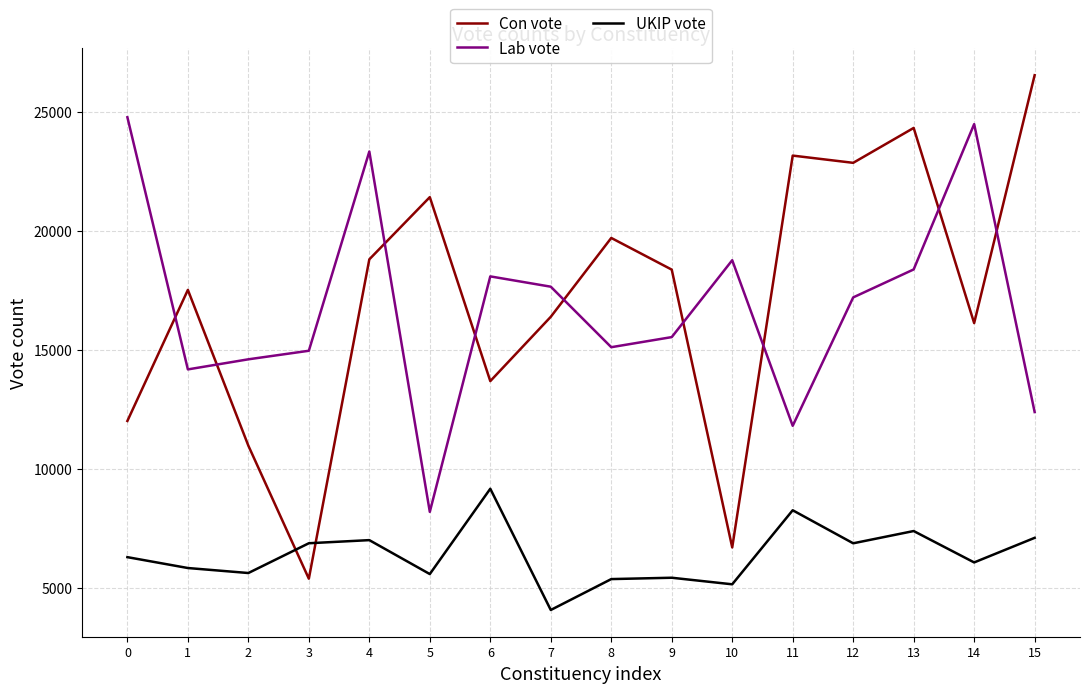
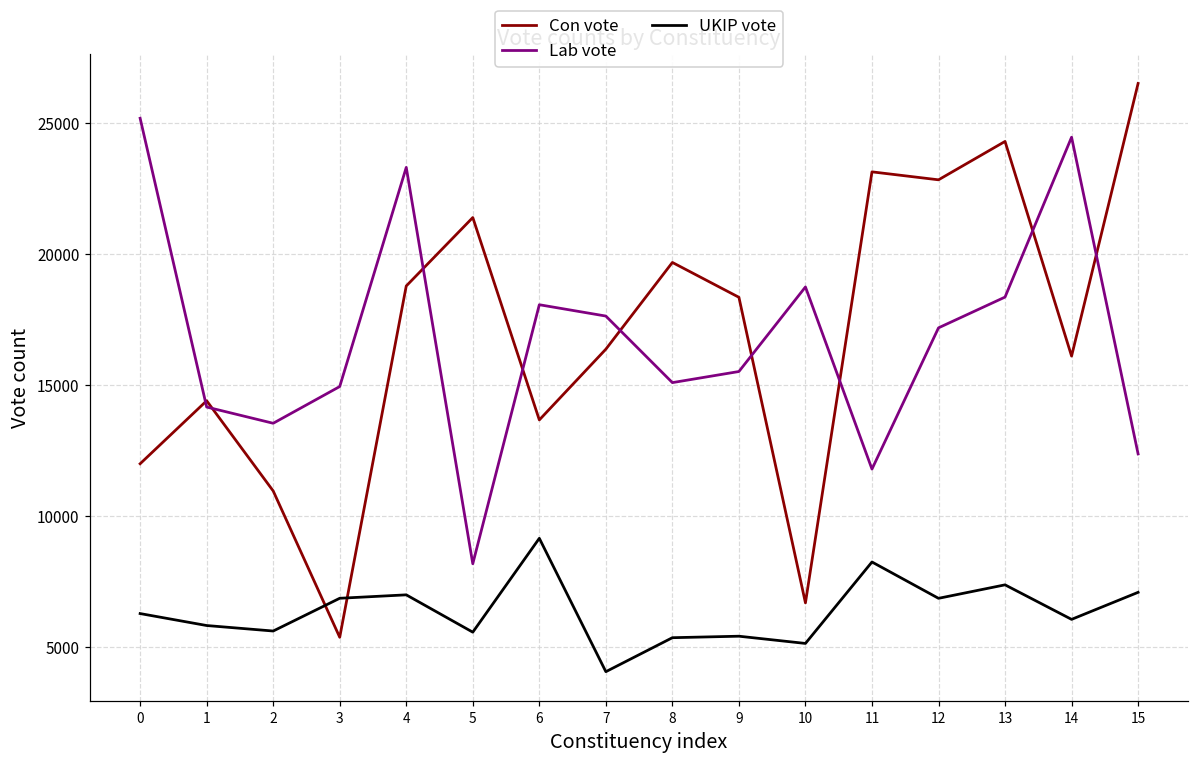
Lab vote, 0: 24800 -> 25200
Con vote, 1: 17500 -> 14400
Lab vote, 2: 14600 -> 13500
